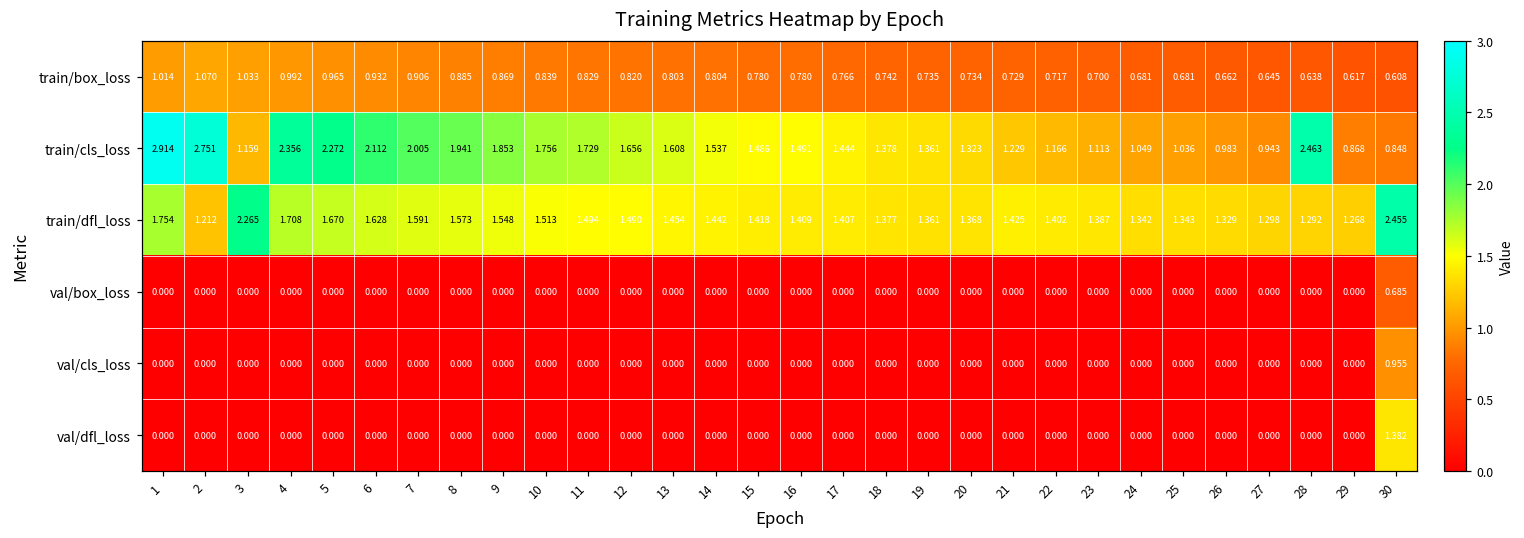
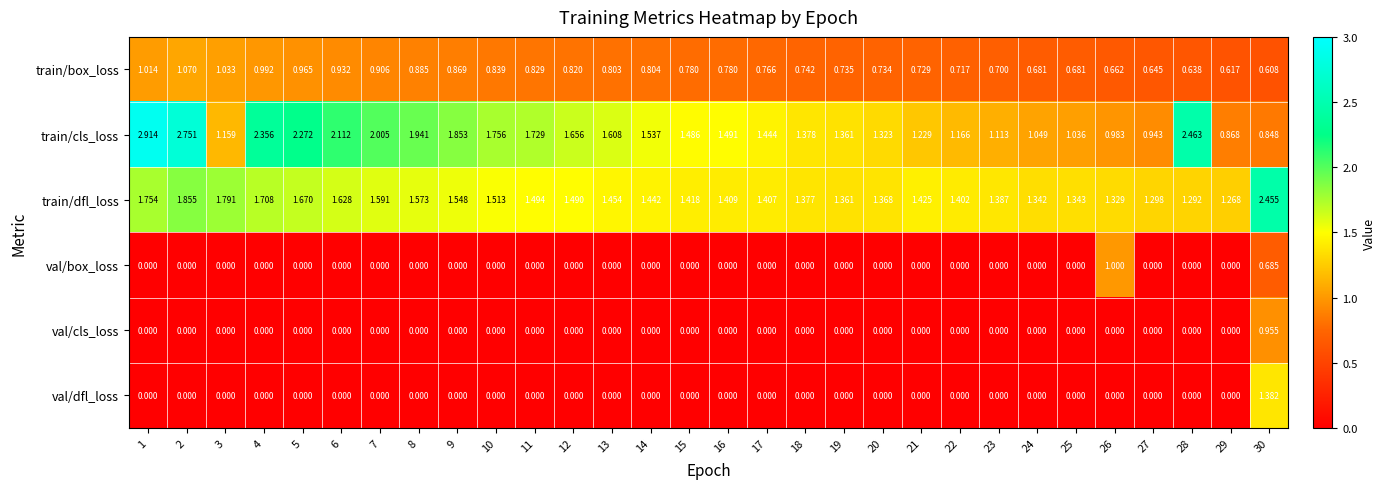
train/dfl_loss, 2: 1.212 -> 1.855
train/dfl_loss, 3: 2.265 -> 1.791
val/box_loss, 26: 0.000 -> 1.000
